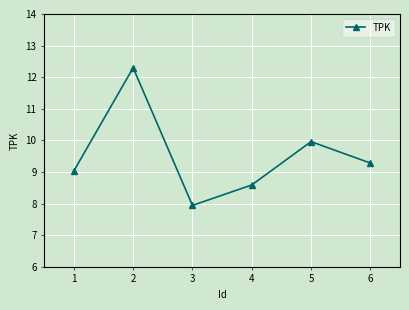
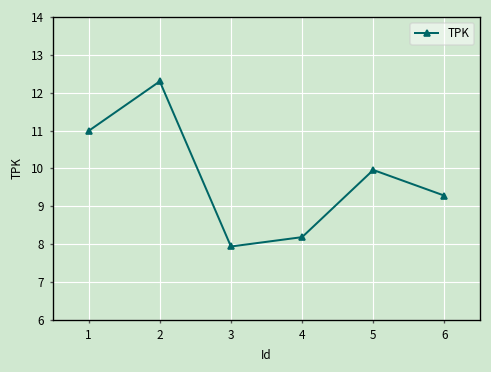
1: 9.0 -> 11.0
4: 8.6 -> 8.2
